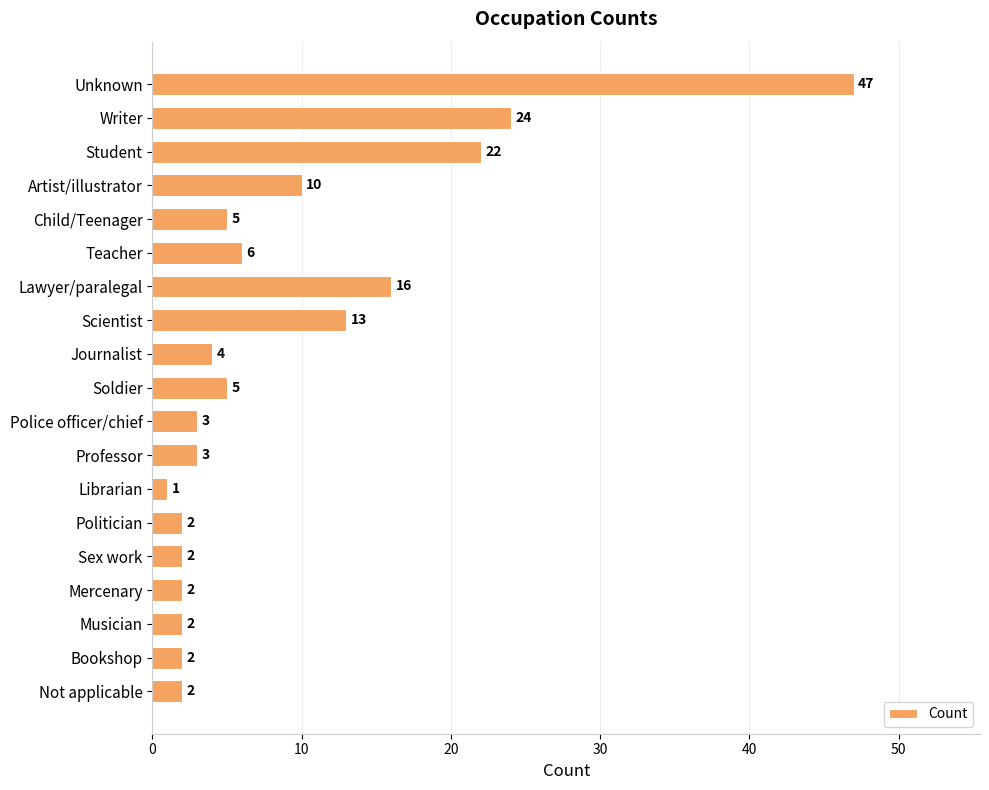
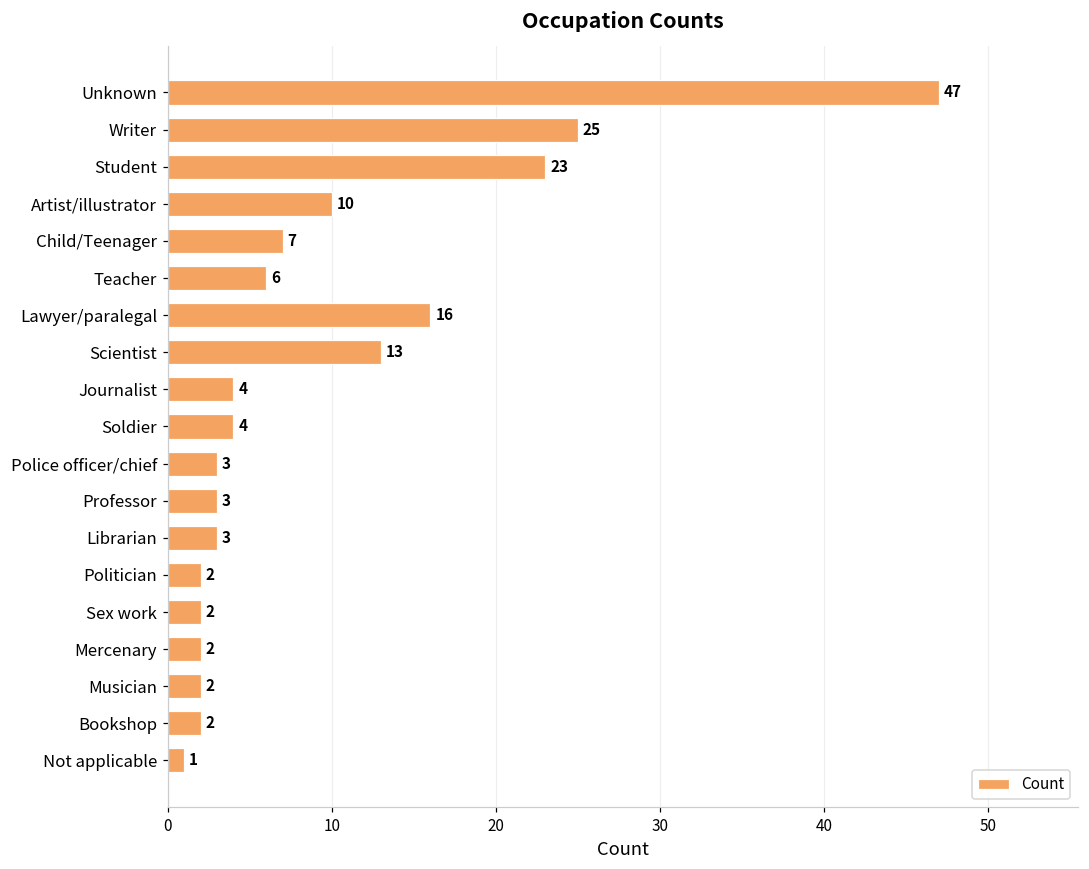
Writer: 24 -> 25
Student: 22 -> 23
Child/Teenager: 5 -> 7
Soldier: 5 -> 4
Librarian: 1 -> 3
Not applicable: 2 -> 1
